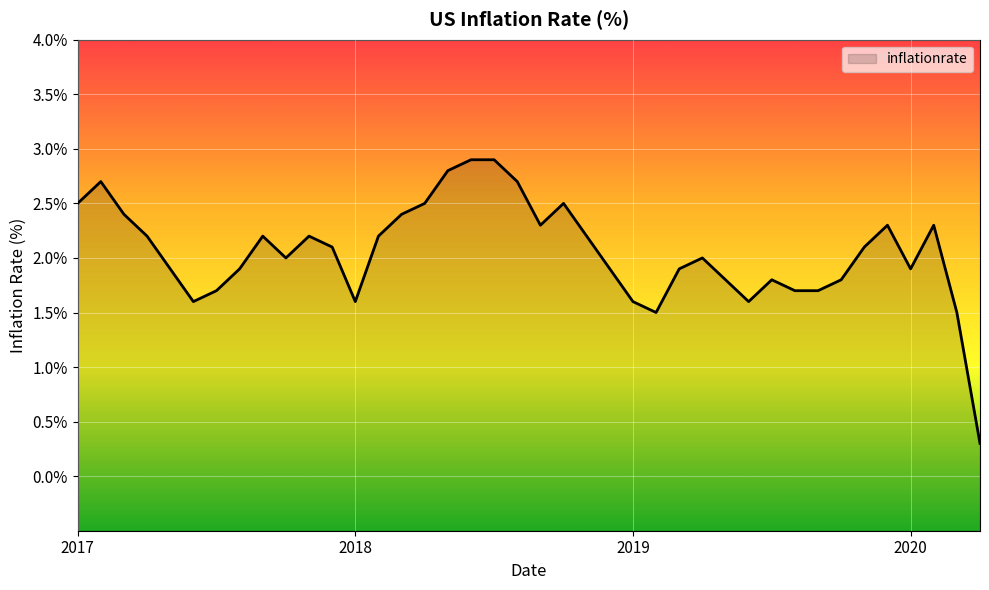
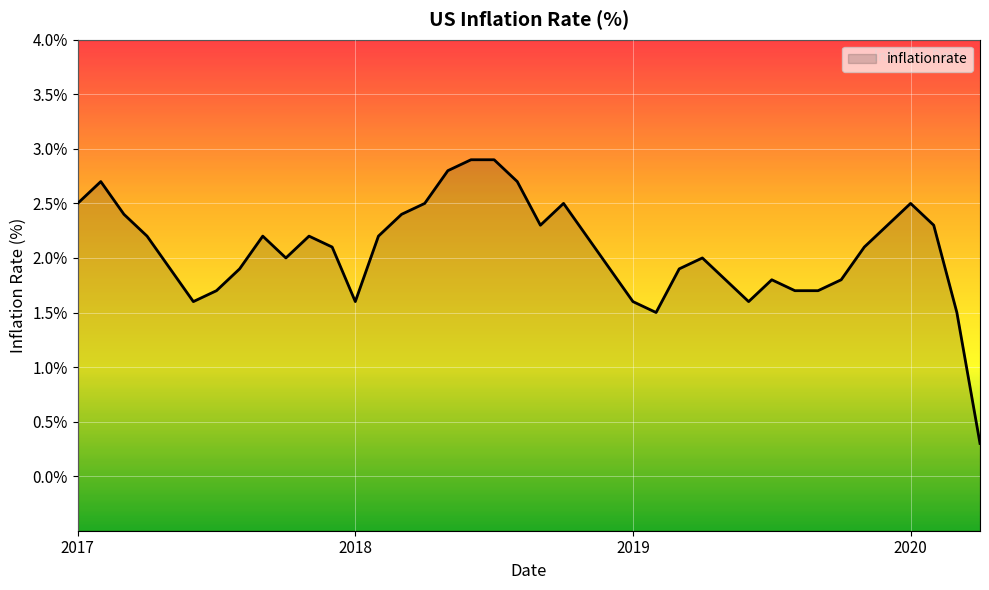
2020: 1.9% -> 2.5%
